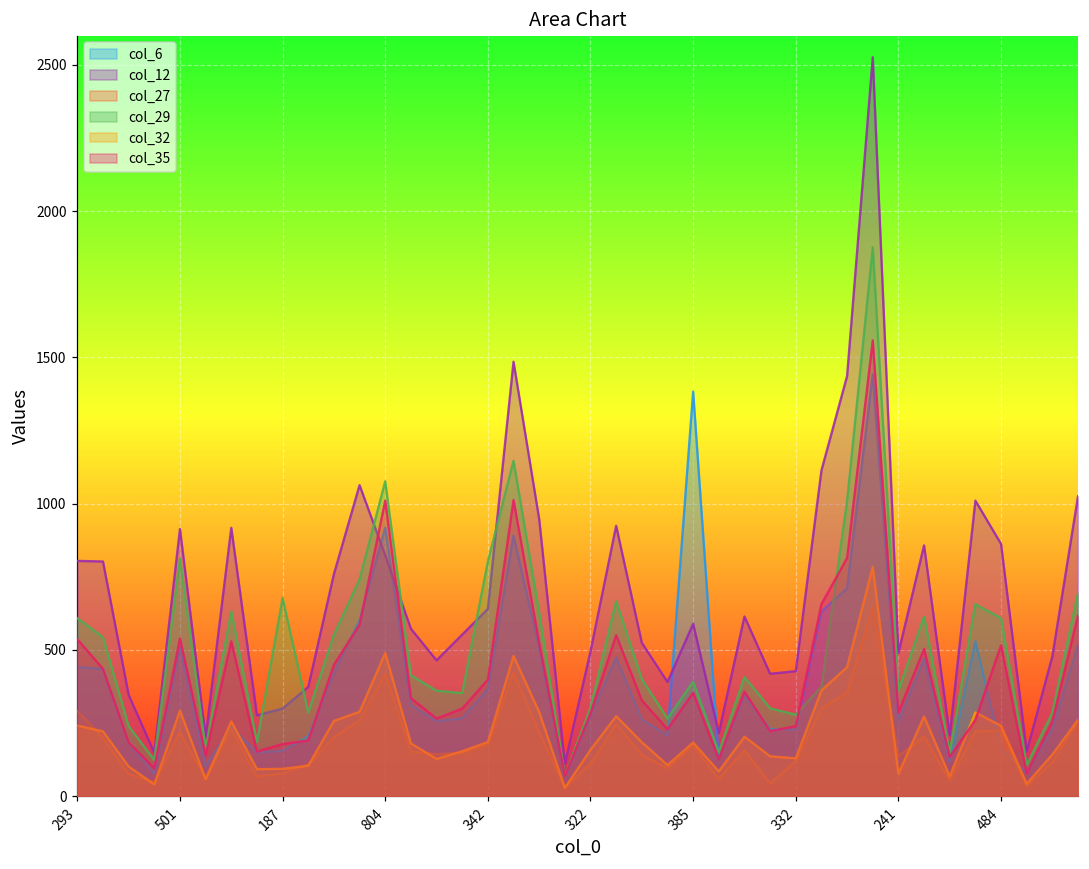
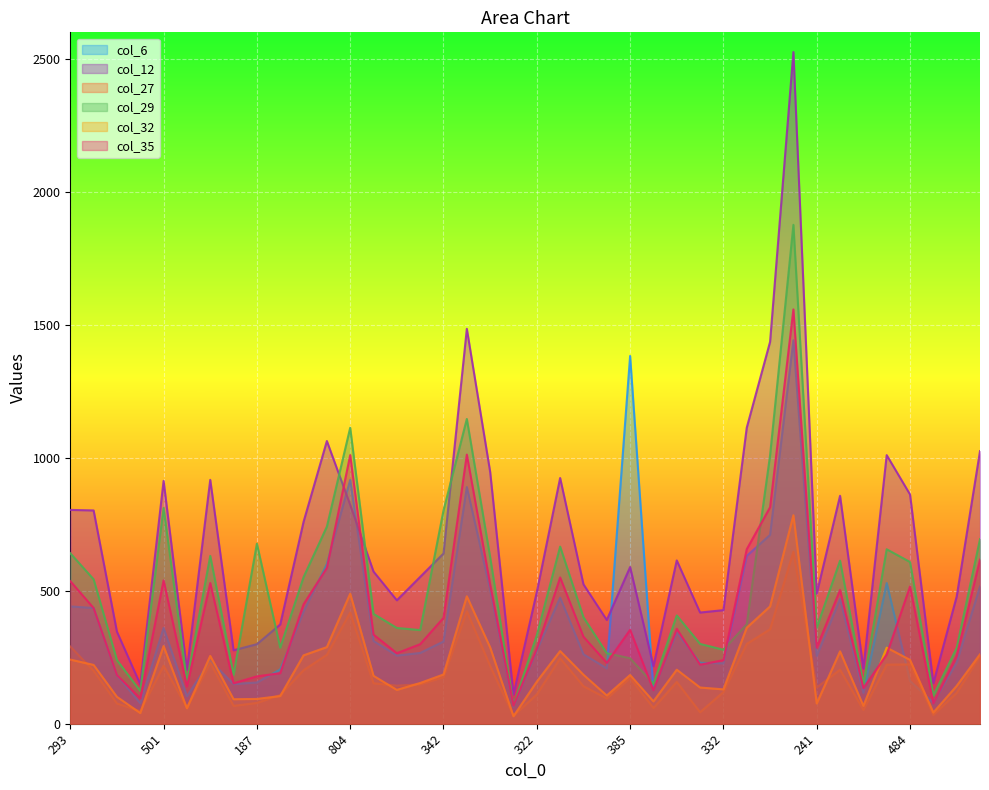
col_29, 293: 610 -> 640
col_6, 501: 510 -> 360
col_29, 804: 1080 -> 1110
col_6, 342: 370 -> 310
col_29, 322: 300 -> 330
col_29, 385: 390 -> 250
